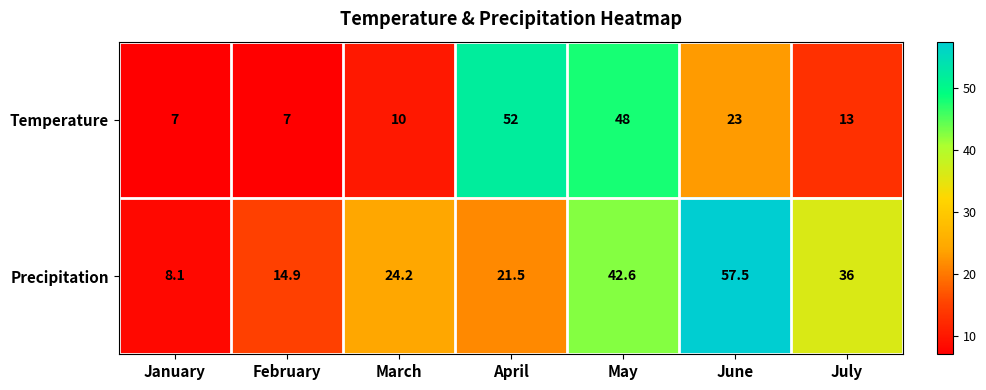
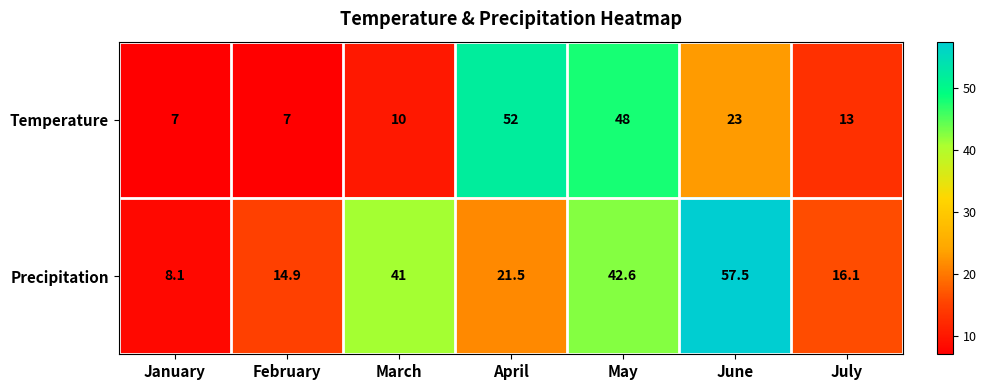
Precipitation, March: 24.2 -> 41
Precipitation, July: 36 -> 16.1
